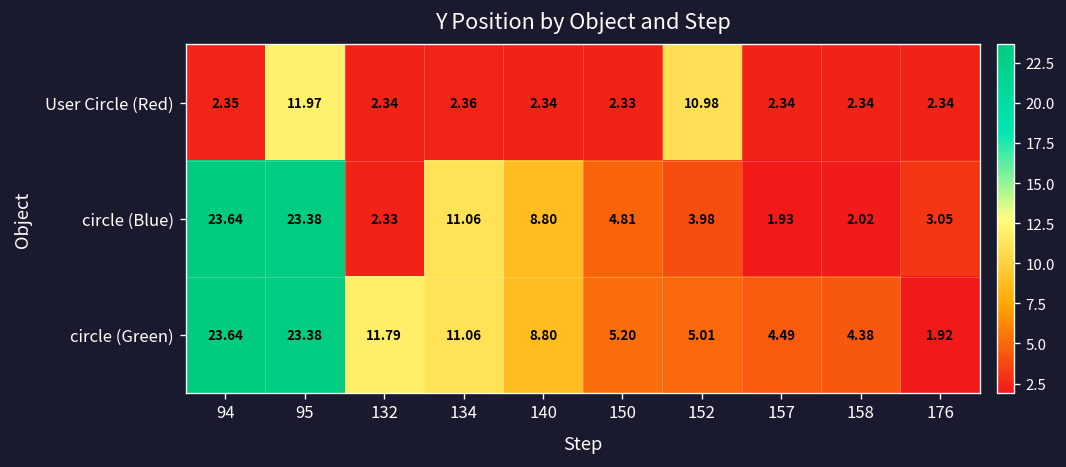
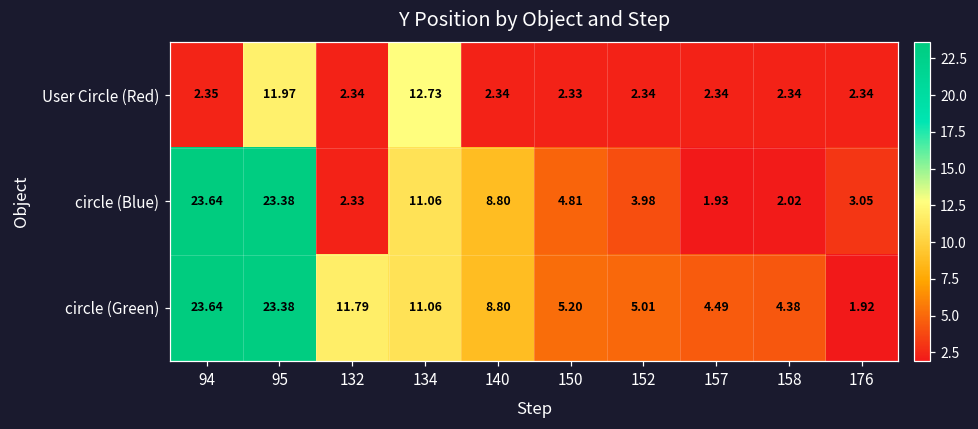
User Circle (Red), 134: 2.36 -> 12.73
User Circle (Red), 152: 10.98 -> 2.34
